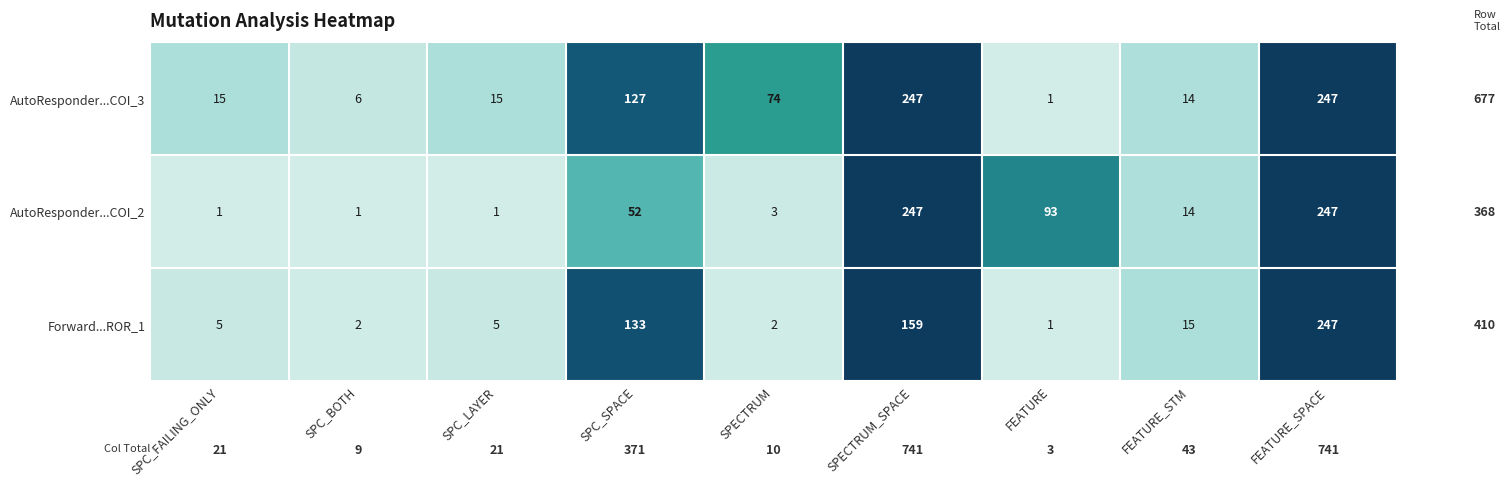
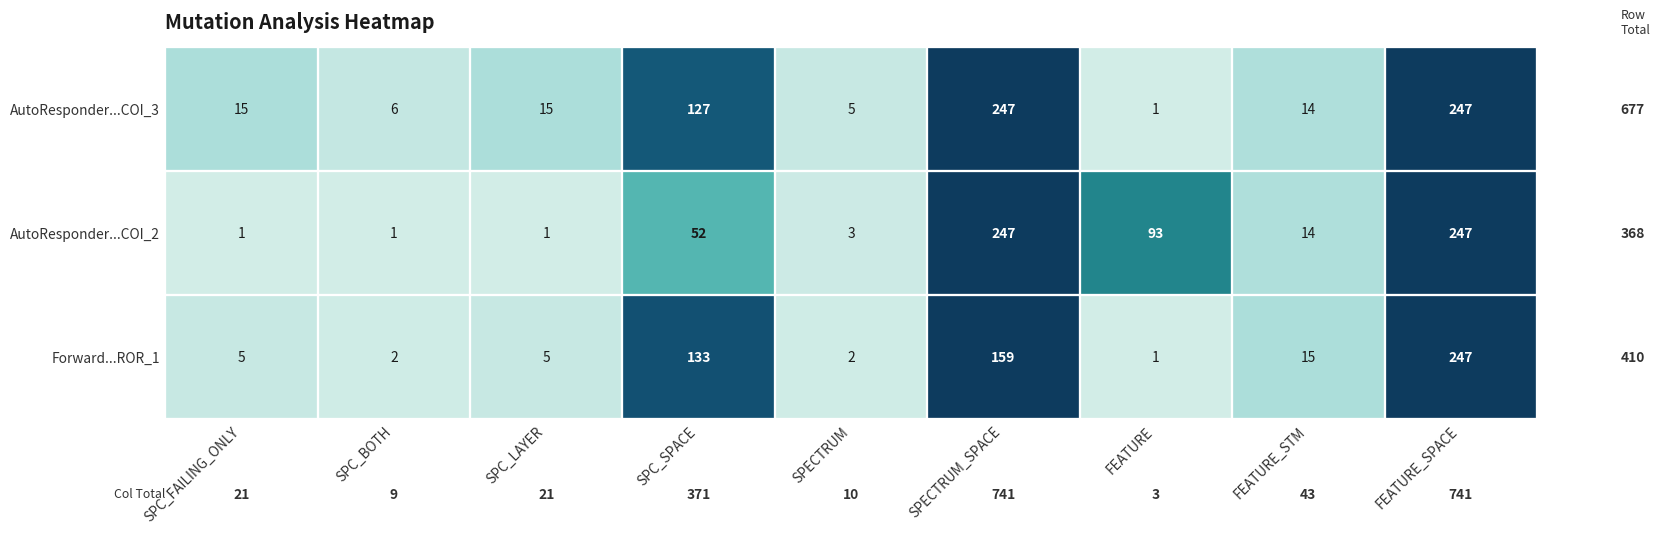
AutoResponder...COI_3, SPECTRUM: 74 -> 5
